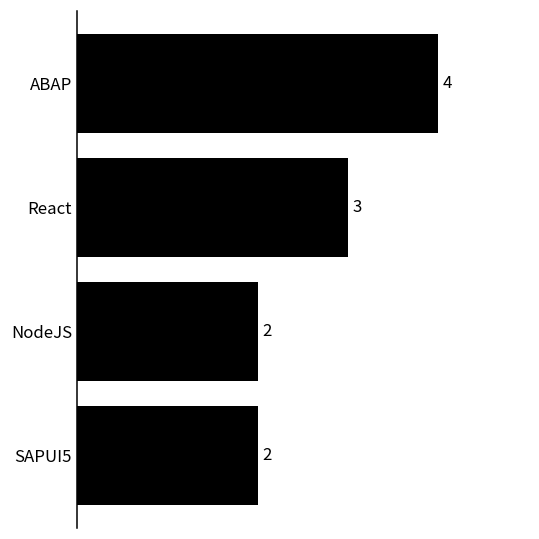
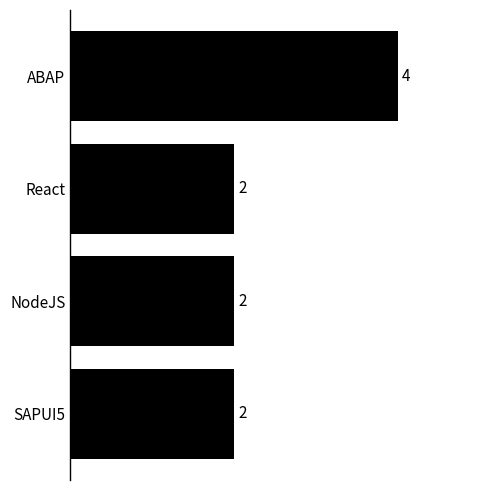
React: 3 -> 2
